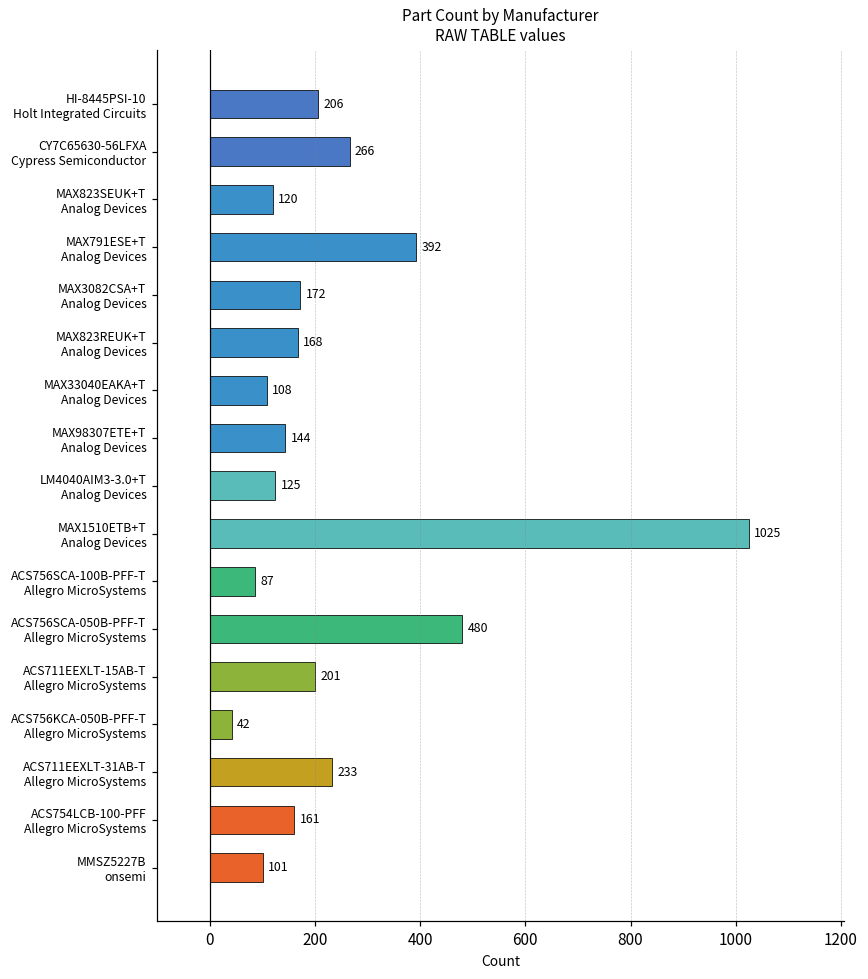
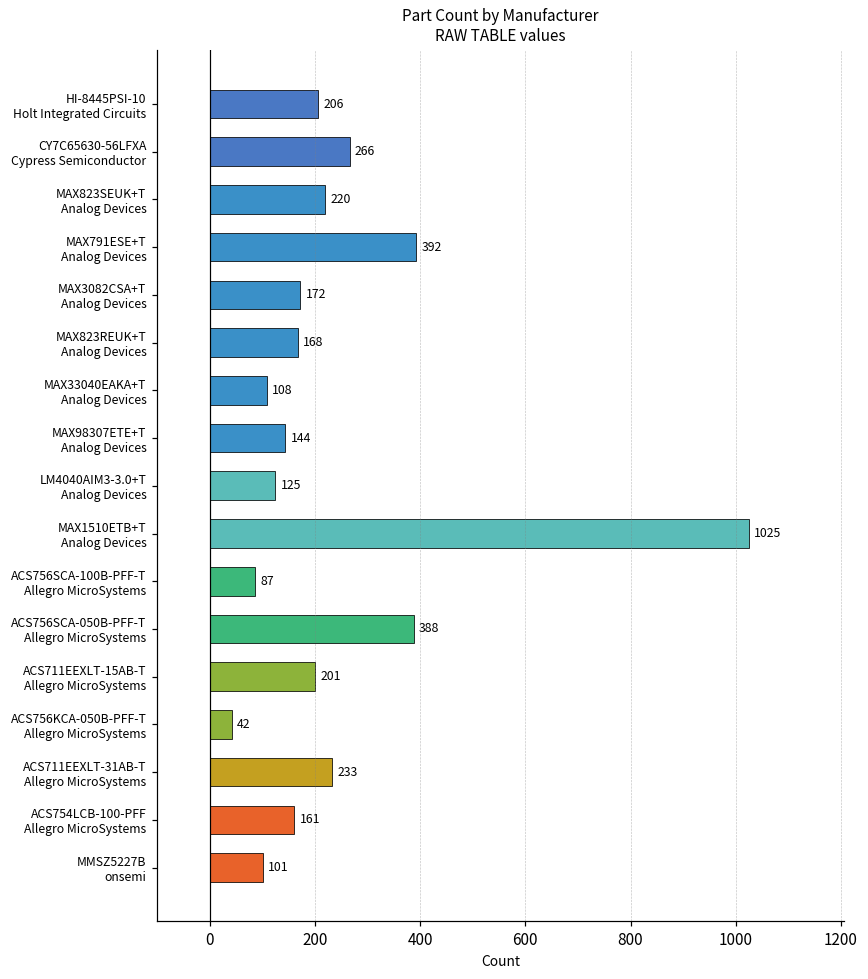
MAX823SEUK+T Analog Devices: 120 -> 220
ACS756SCA-050B-PFF-T Allegro MicroSystems: 480 -> 388
